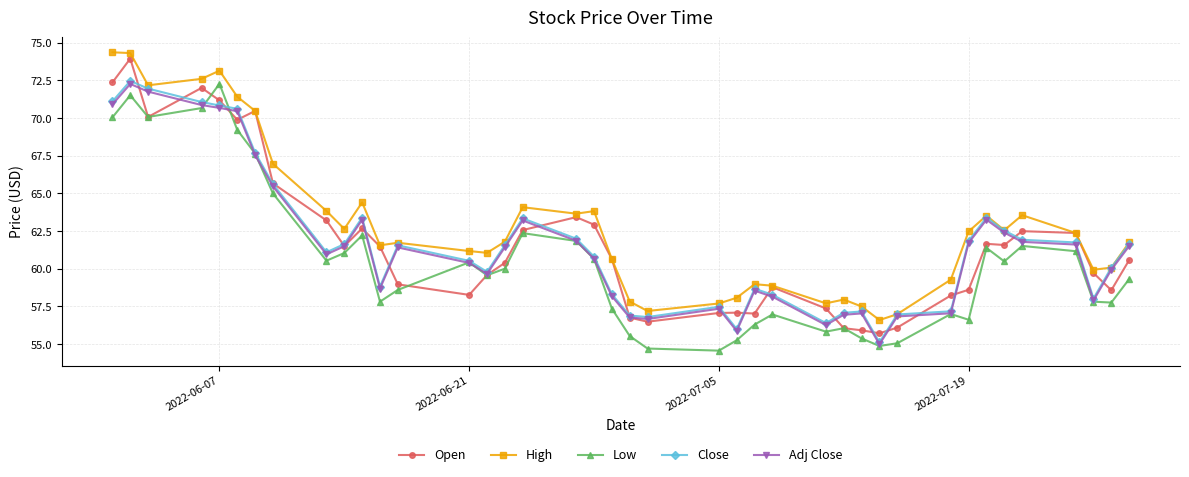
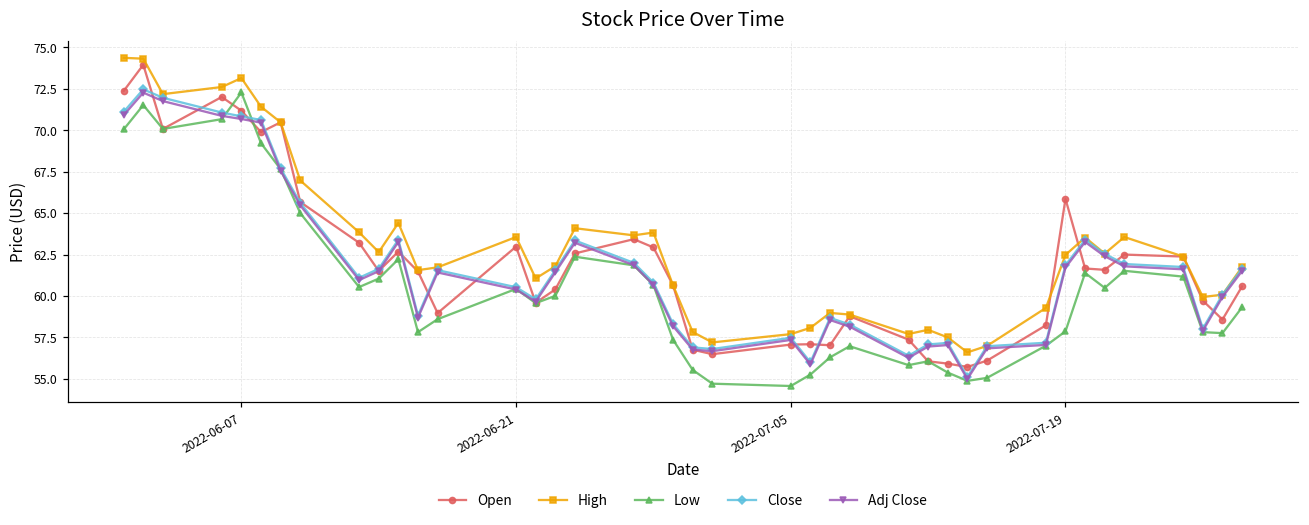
Open, 2022-06-21: 58.3 -> 63.0
High, 2022-06-21: 61.2 -> 63.6
Open, 2022-07-19: 58.6 -> 65.9
Low, 2022-07-19: 56.6 -> 57.9
